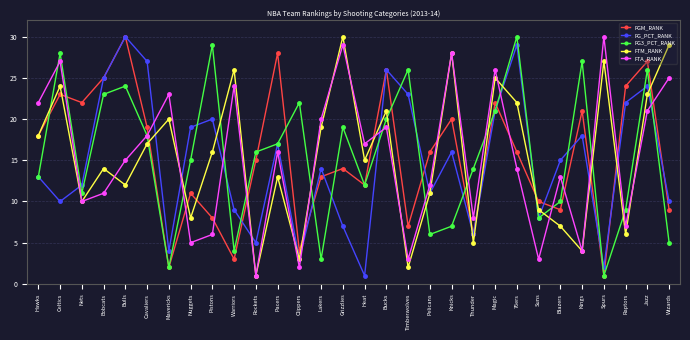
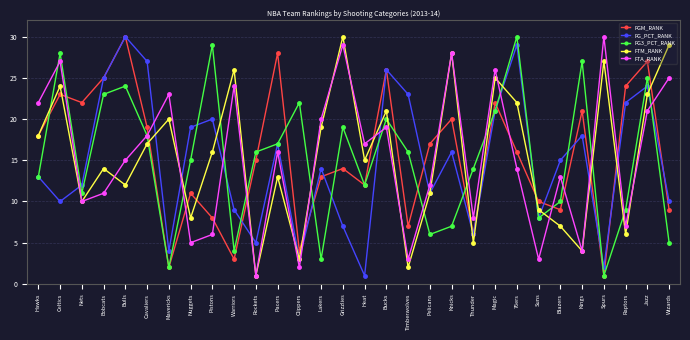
FG3_PCT_RANK, Timberwolves: 26 -> 16
FGM_RANK, Pelicans: 16 -> 17
FG3_PCT_RANK, Jazz: 26 -> 25
